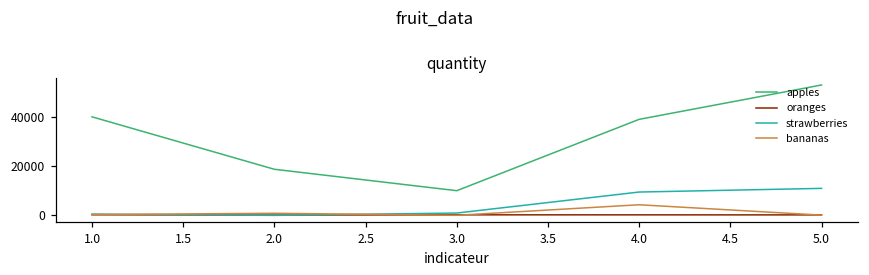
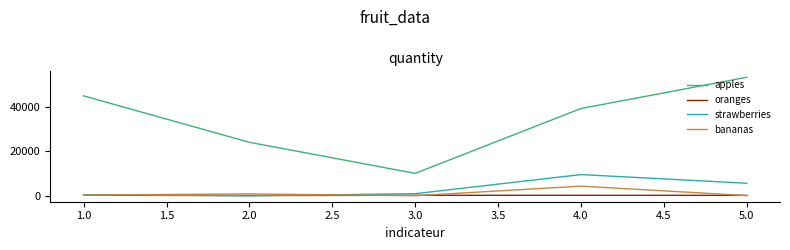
apples, 1.0: 40000 -> 45000
apples, 2.0: 19000 -> 24000
strawberries, 5.0: 11000 -> 6000
